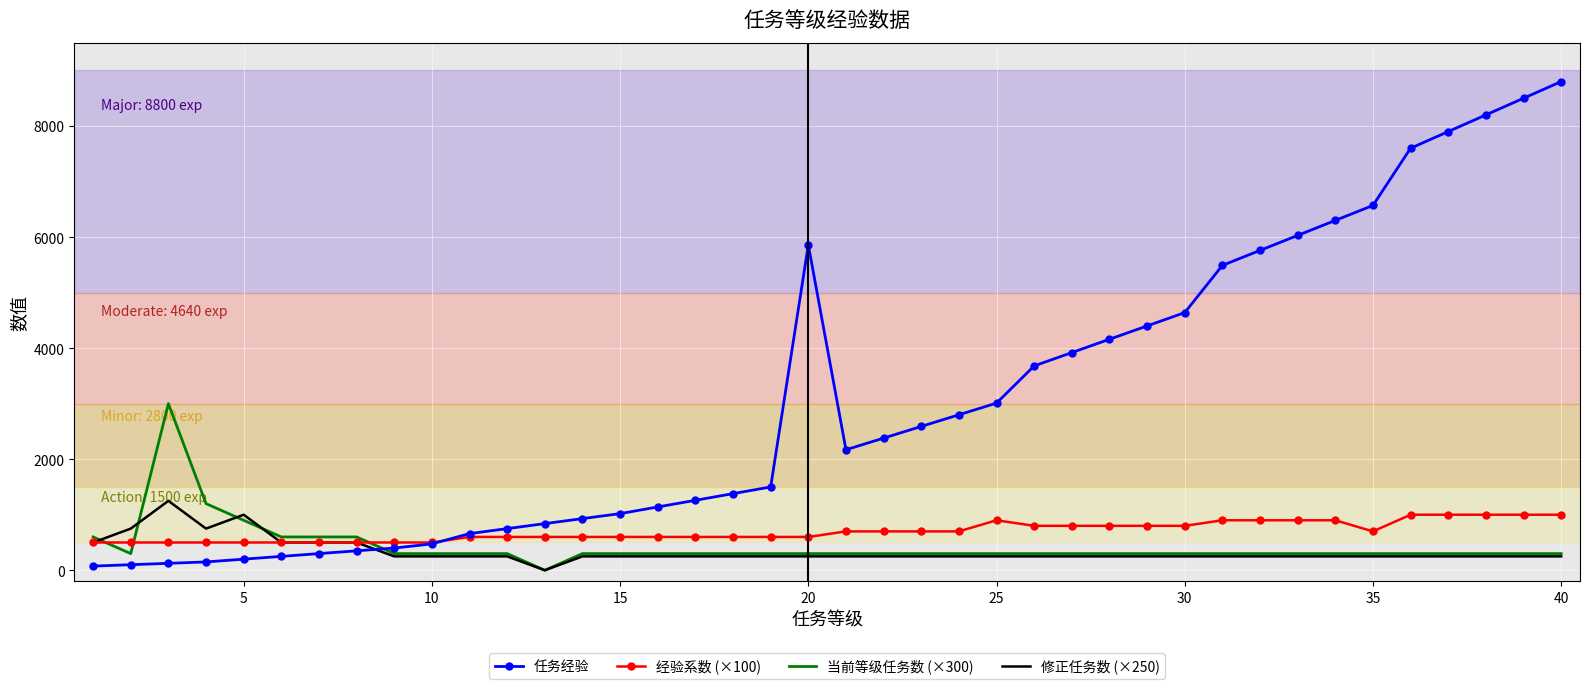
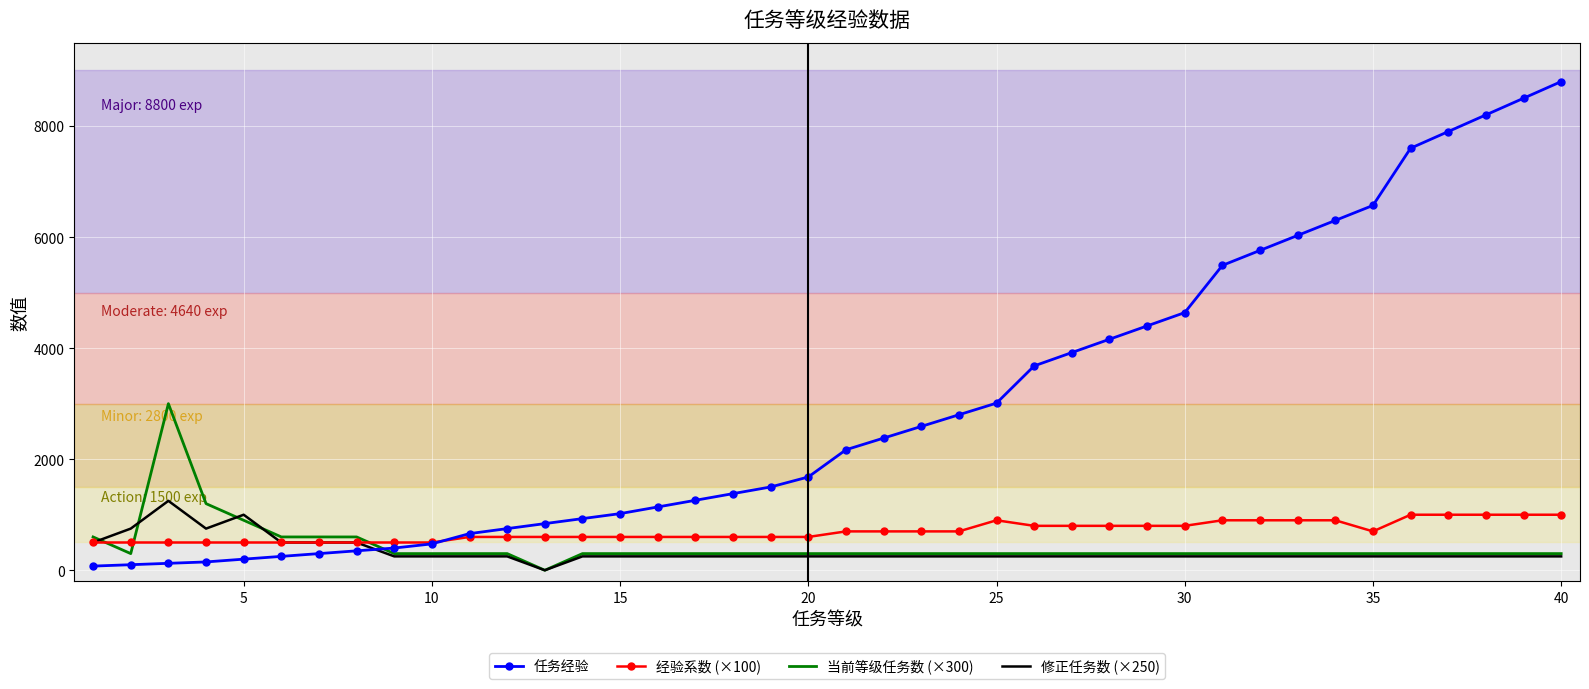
任务经验, 20: 5900 -> 1700
